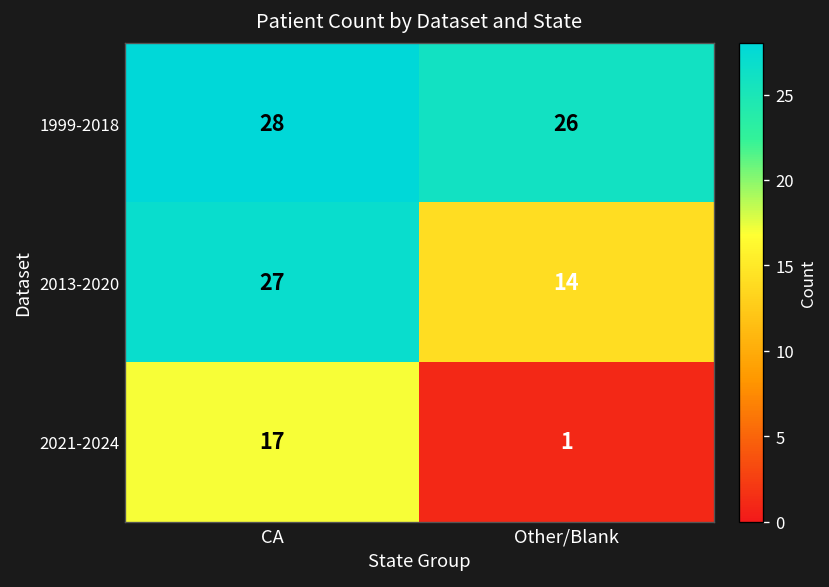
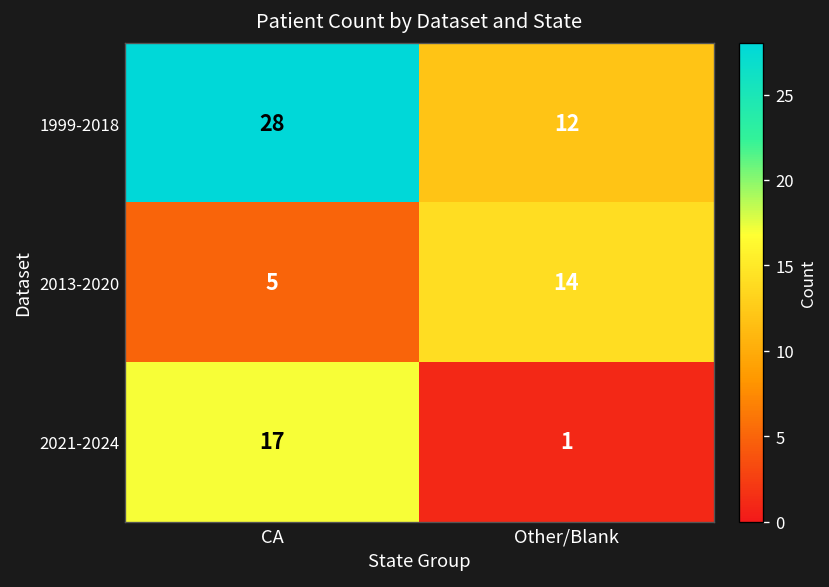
1999-2018, Other/Blank: 26 -> 12
2013-2020, CA: 27 -> 5
